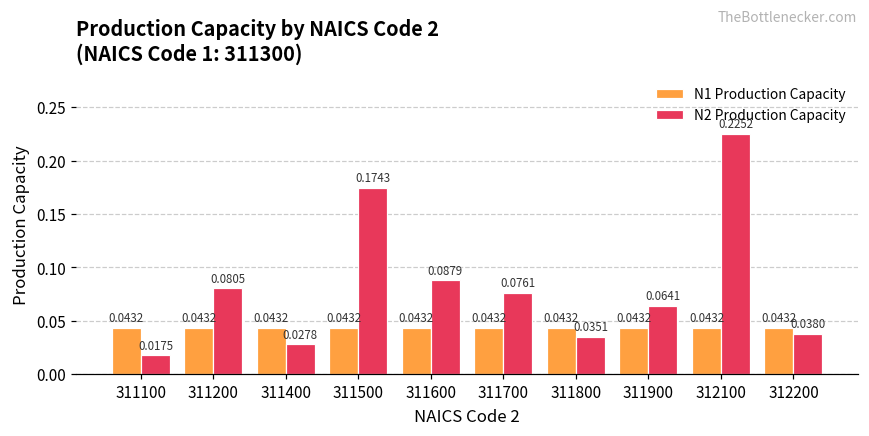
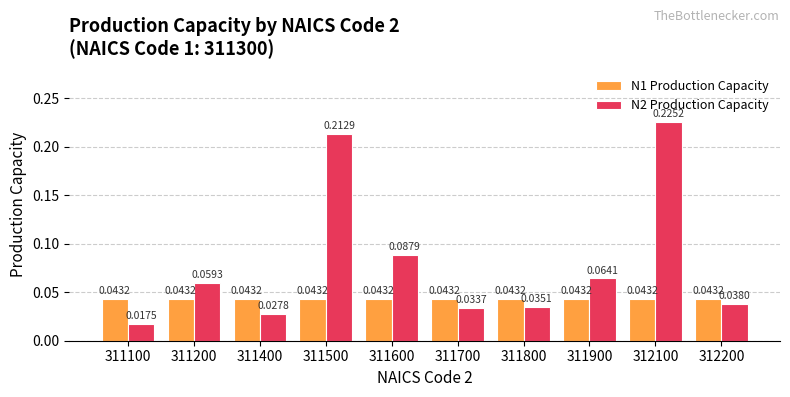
N2 Production Capacity, 311200: 0.0805 -> 0.0593
N2 Production Capacity, 311500: 0.1743 -> 0.2129
N2 Production Capacity, 311700: 0.0761 -> 0.0337
